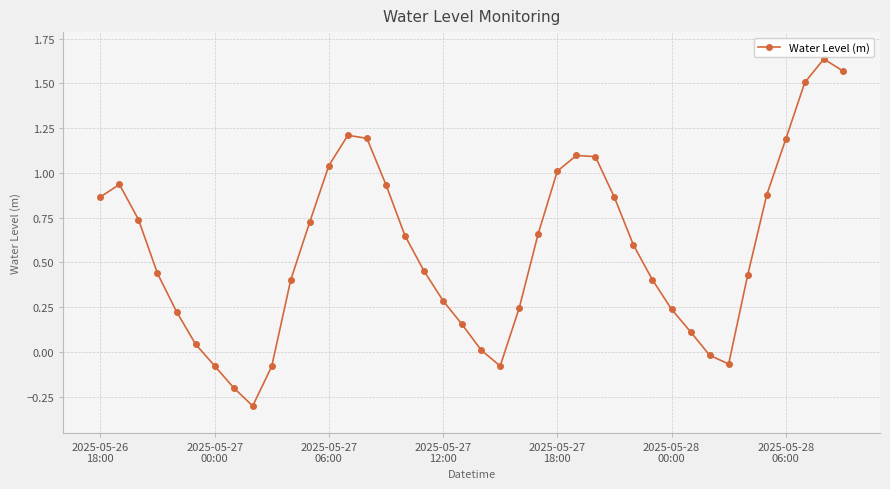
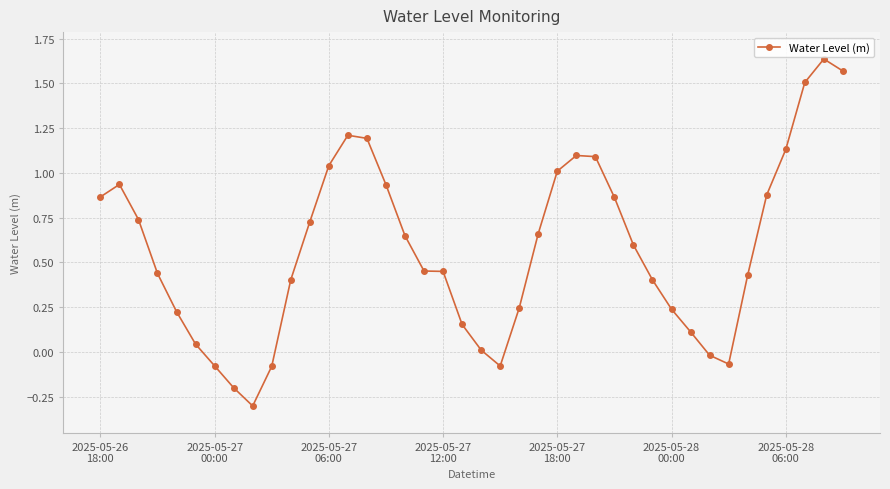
2025-05-27 12:00: 0.29 -> 0.45
2025-05-28 06:00: 1.19 -> 1.13
